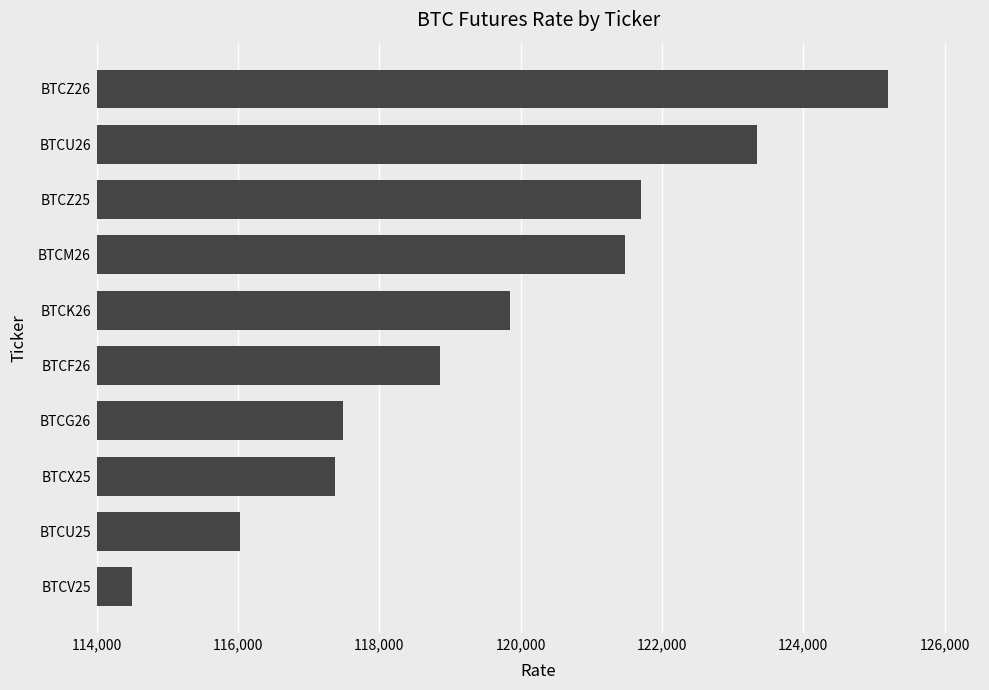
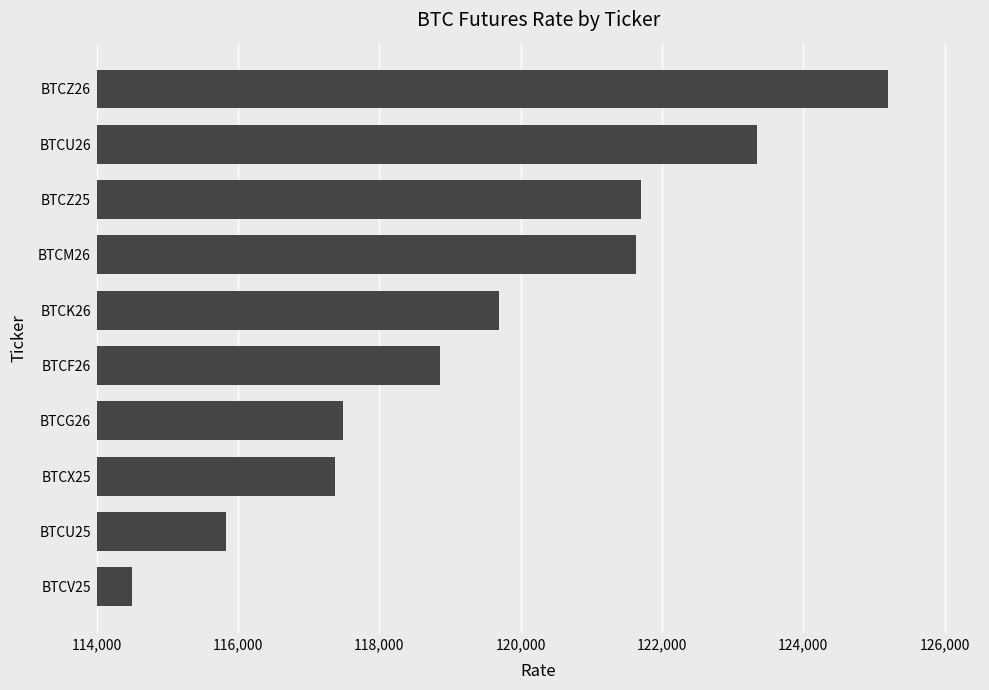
BTCM26: 121,500 -> 121,600
BTCK26: 119,900 -> 119,700
BTCU25: 116,000 -> 115,800
